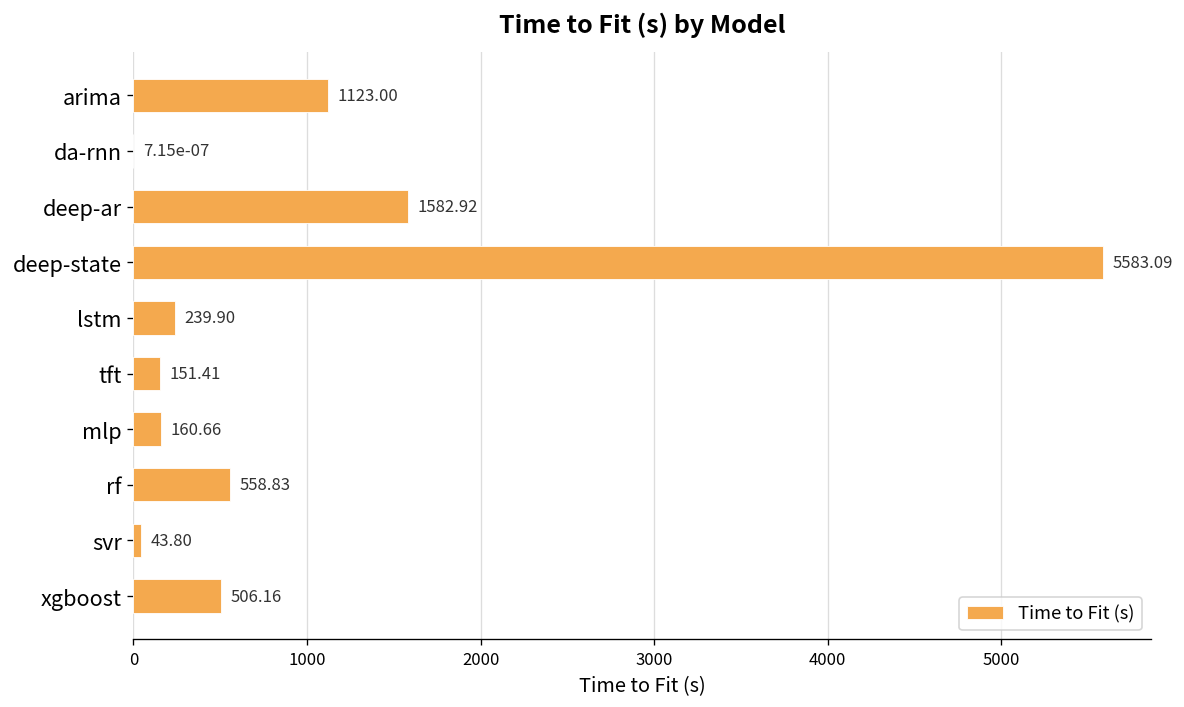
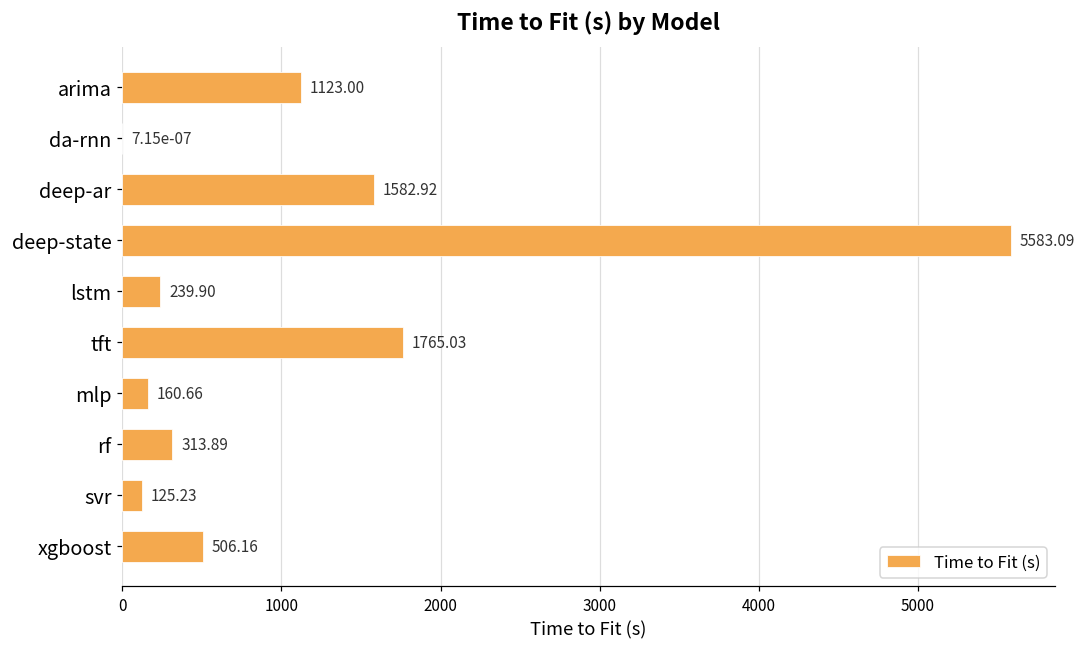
tft: 151.41 -> 1765.03
rf: 558.83 -> 313.89
svr: 43.80 -> 125.23
